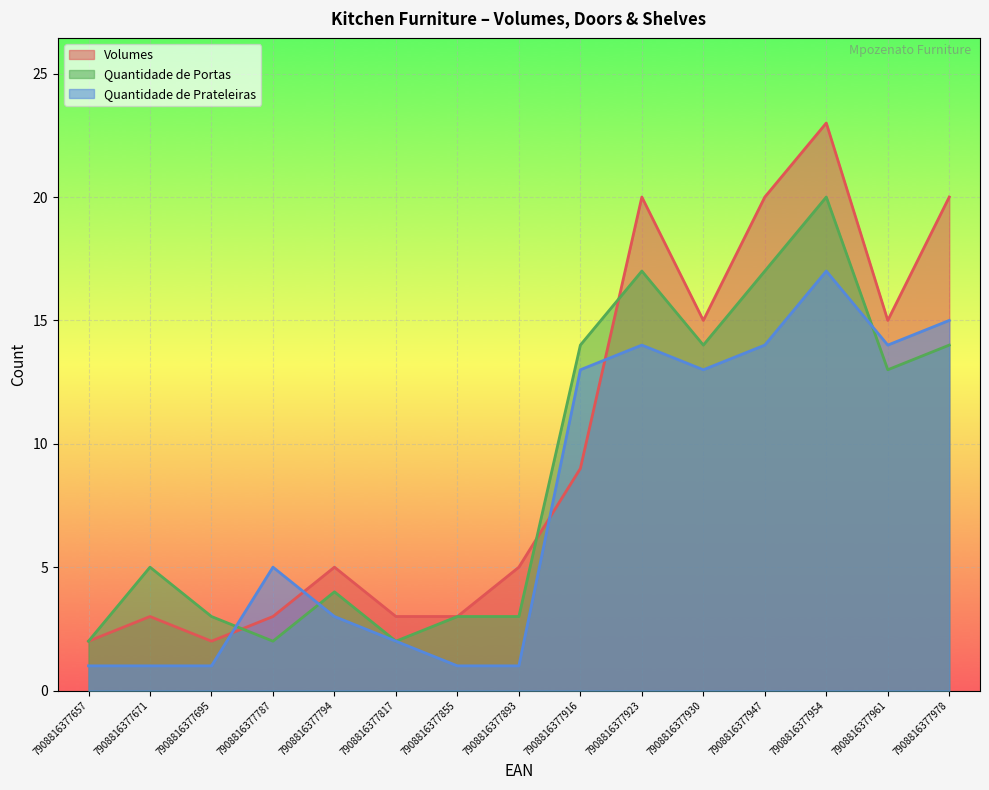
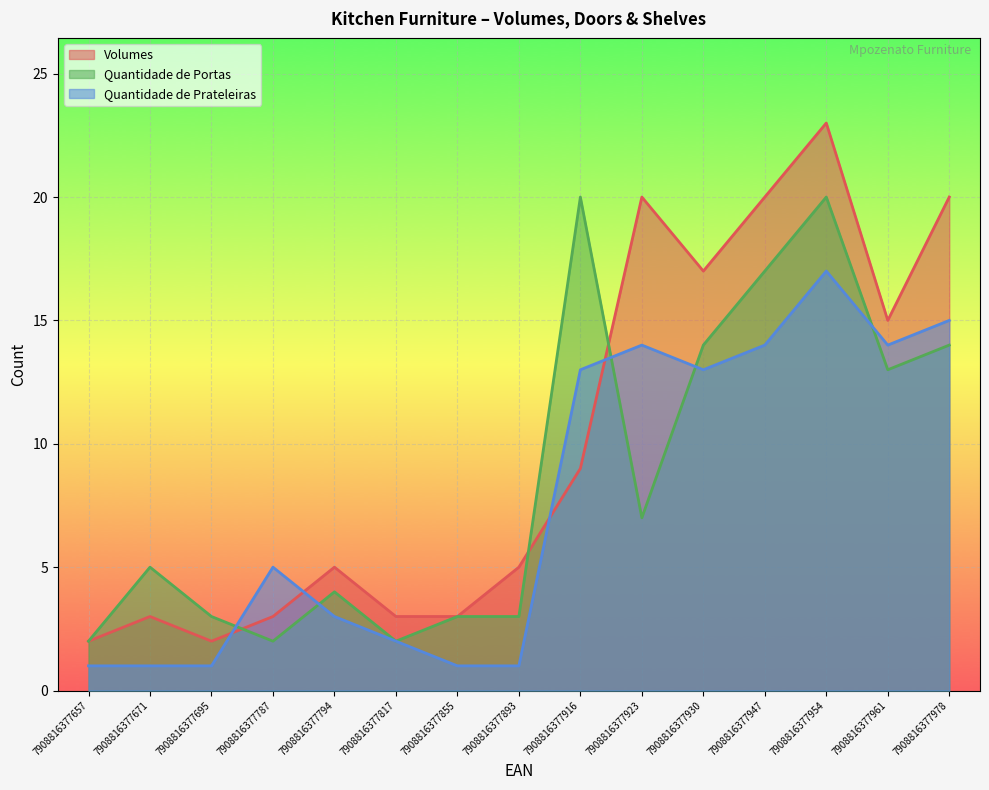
Quantidade de Portas, 7908816377916: 14 -> 20
Quantidade de Portas, 7908816377923: 17 -> 7
Volumes, 7908816377930: 15 -> 17
